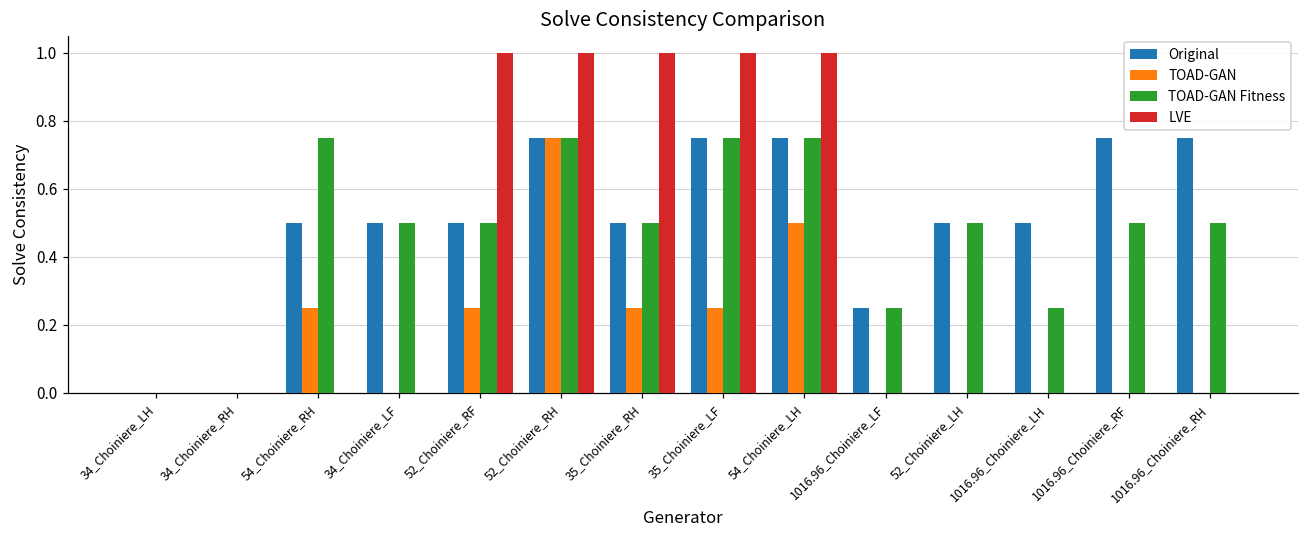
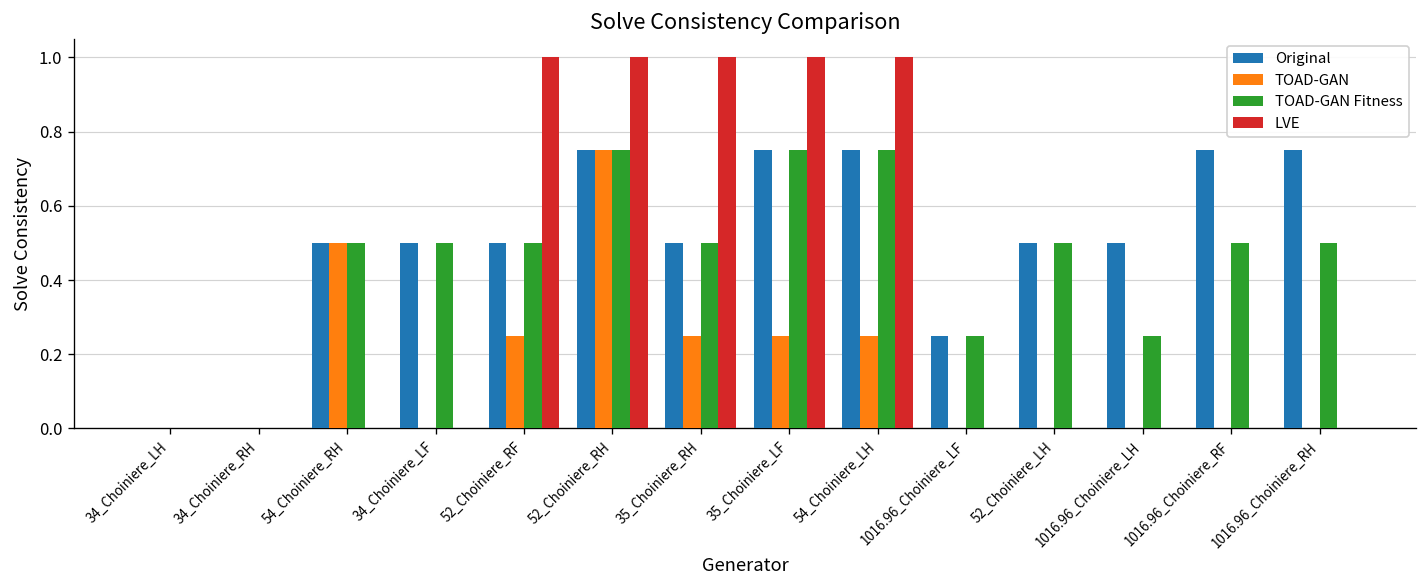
TOAD-GAN, 54_Choiniere_RH: 0.25 -> 0.50
TOAD-GAN Fitness, 54_Choiniere_RH: 0.75 -> 0.50
TOAD-GAN, 54_Choiniere_LH: 0.50 -> 0.25
